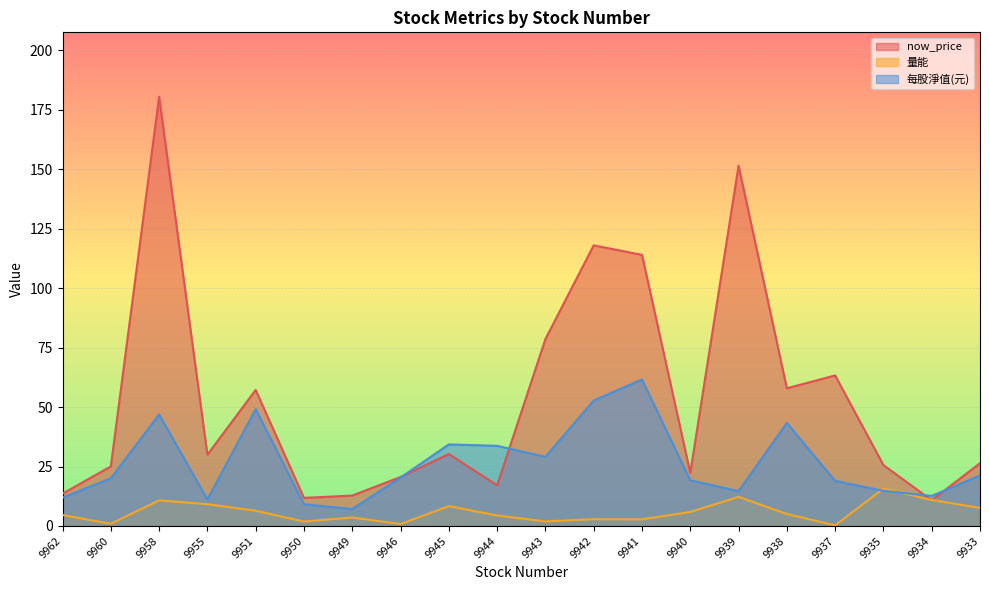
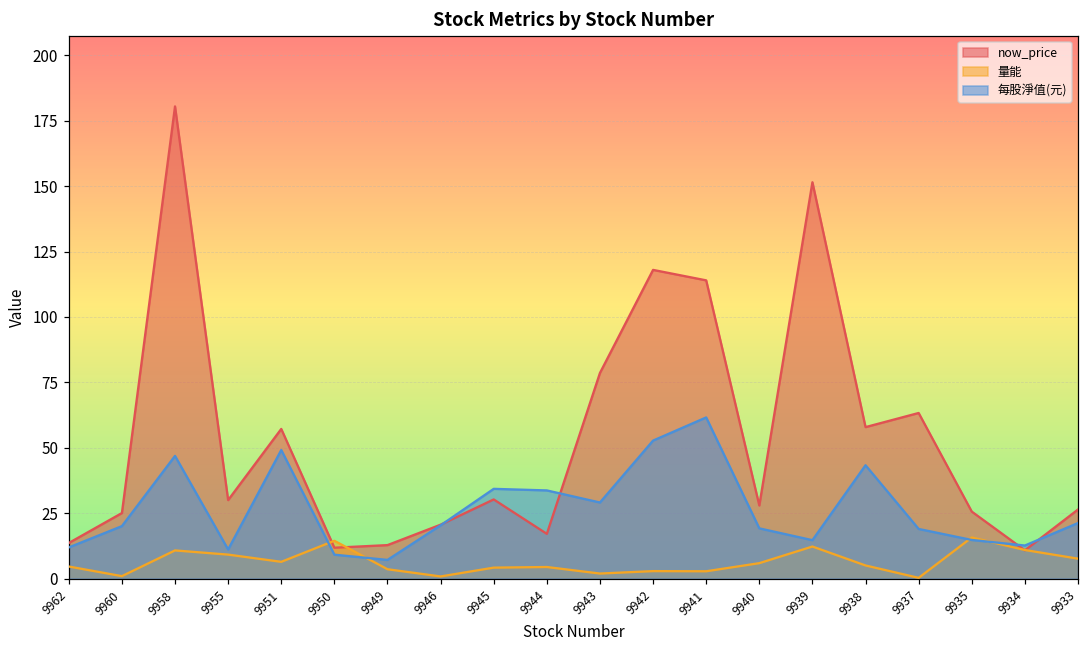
量能, 9950: 2 -> 14
量能, 9945: 8 -> 4
now_price, 9940: 22 -> 28
